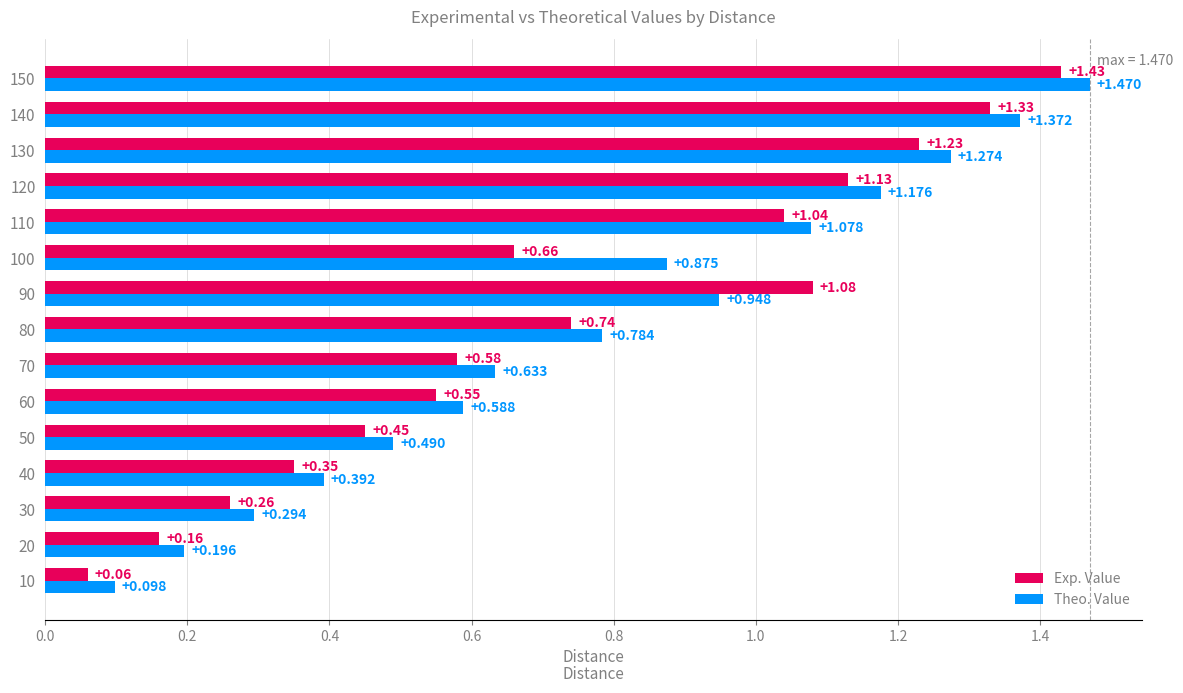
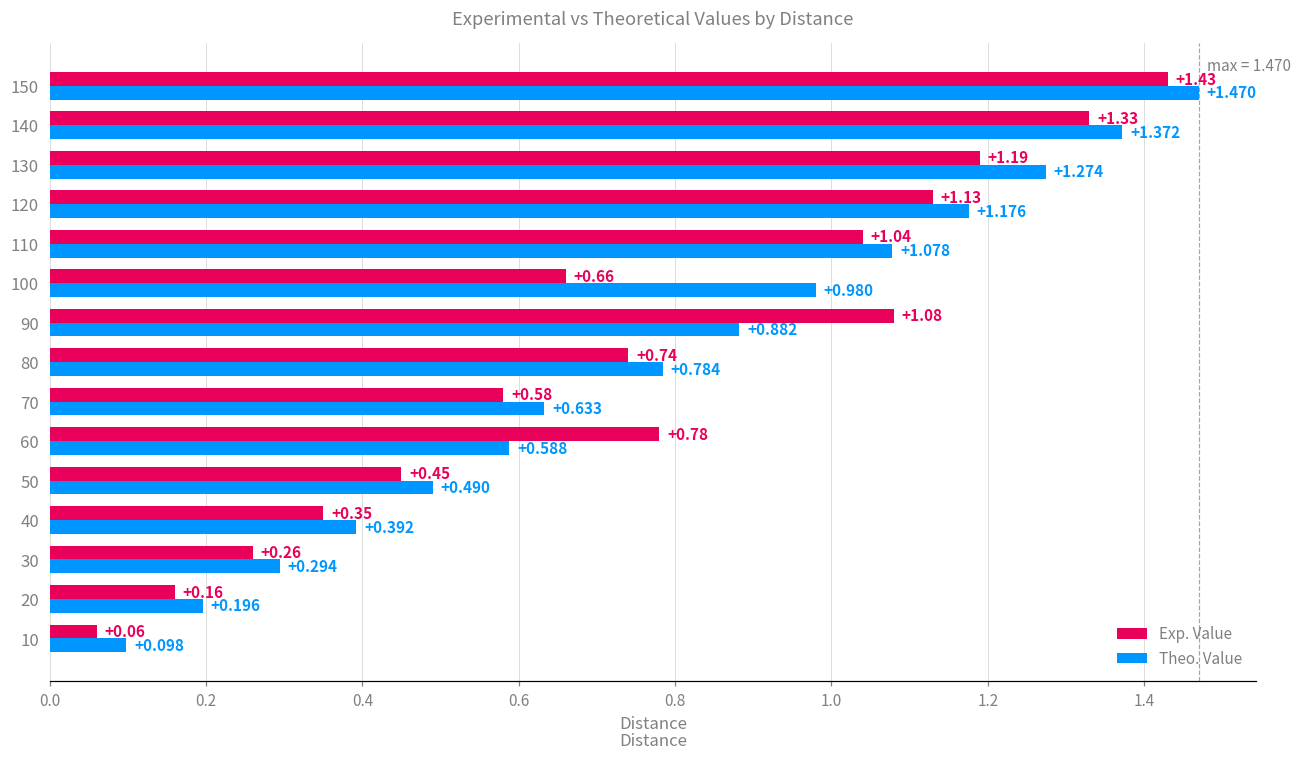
Exp. Value, 130: +1.23 -> +1.19
Theo. Value, 100: +0.875 -> +0.980
Theo. Value, 90: +0.948 -> +0.882
Exp. Value, 60: +0.55 -> +0.78
